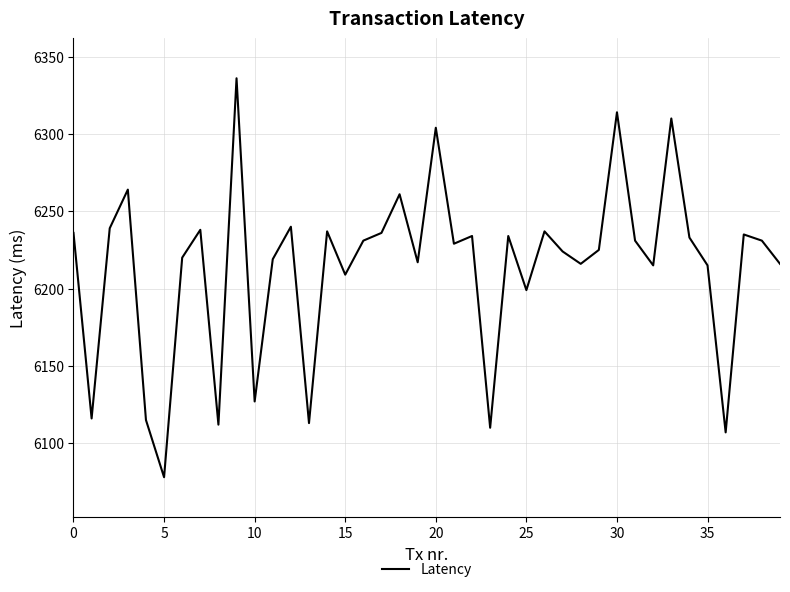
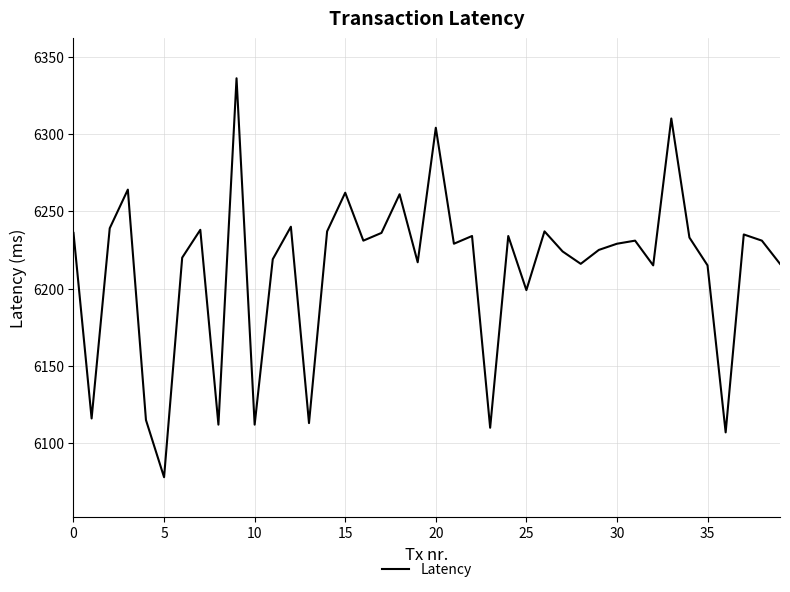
10: 6127 -> 6112
15: 6209 -> 6262
30: 6314 -> 6229
